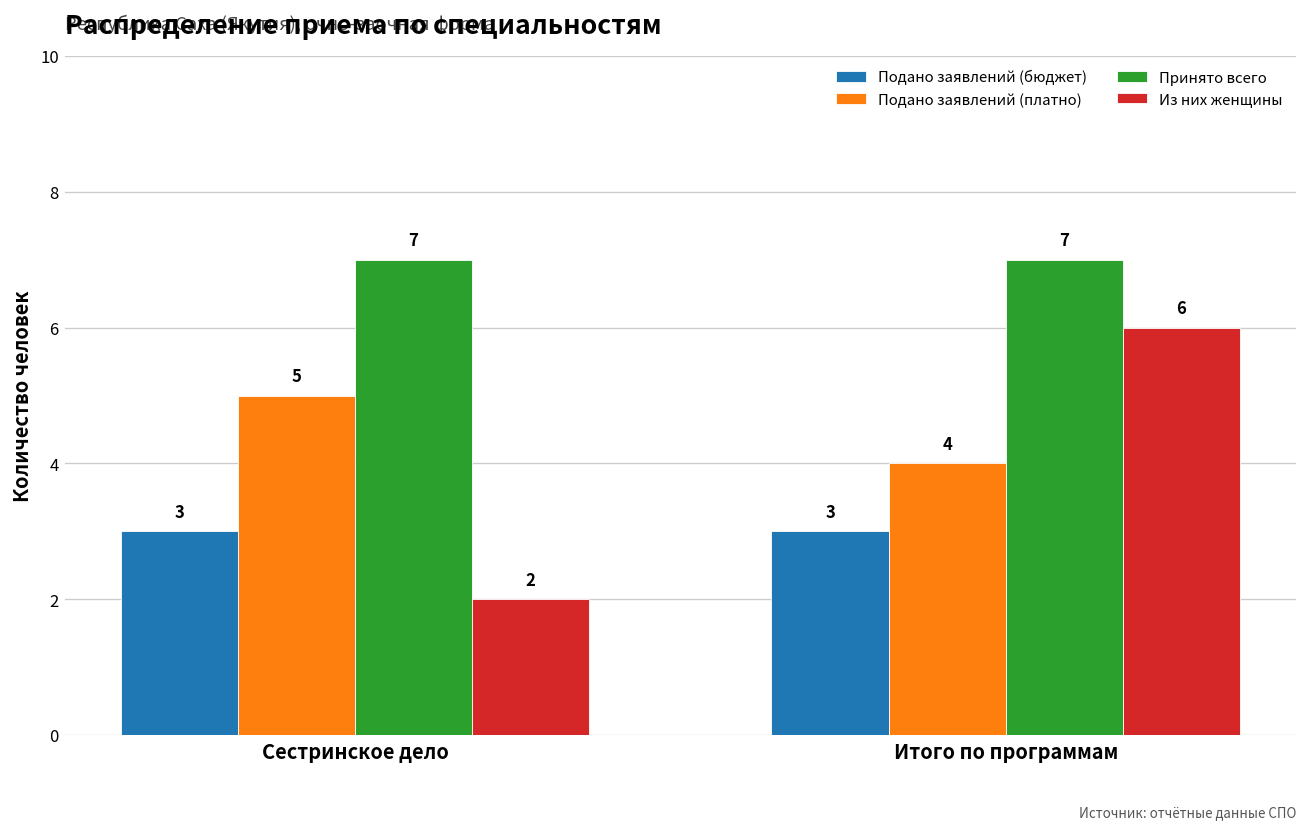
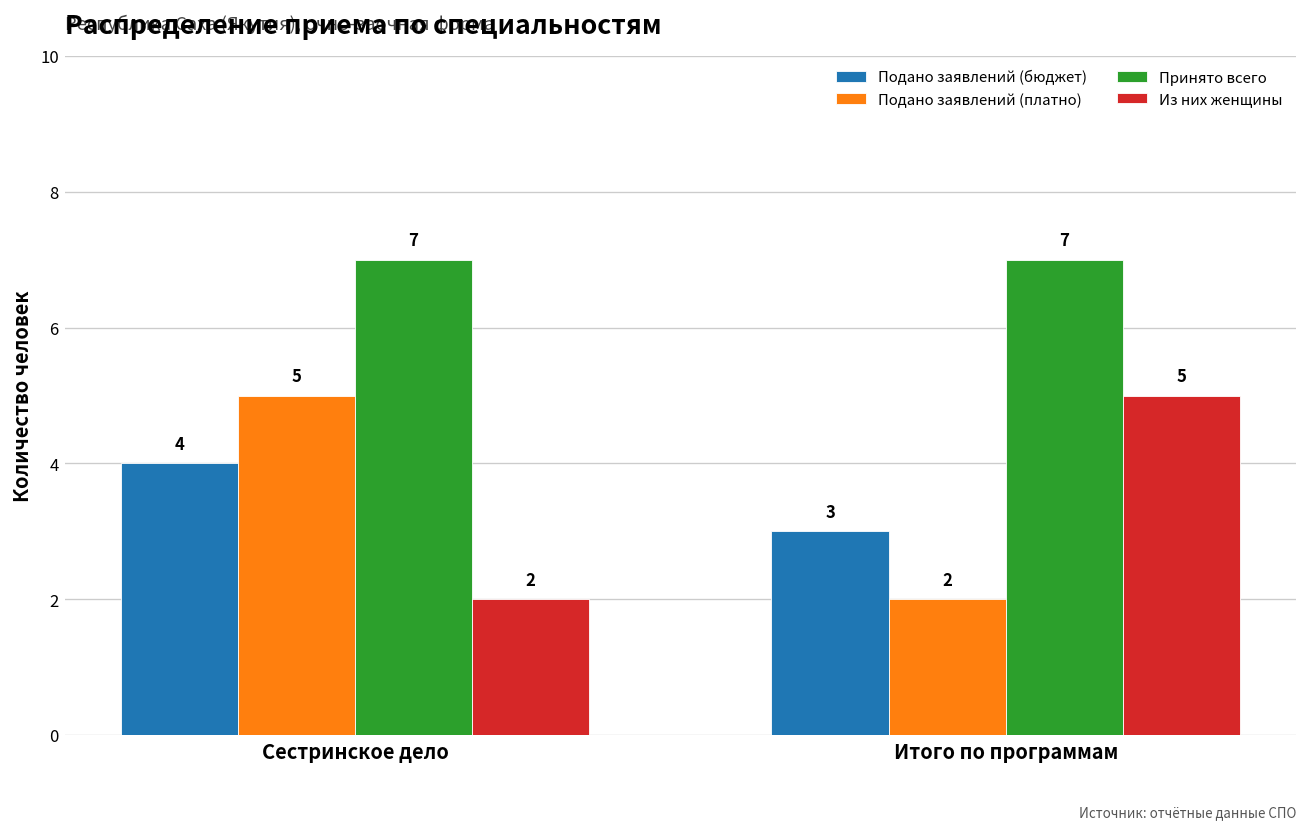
Подано заявлений (бюджет), Сестринское дело: 3 -> 4
Подано заявлений (платно), Итого по программам: 4 -> 2
Из них женщины, Итого по программам: 6 -> 5
